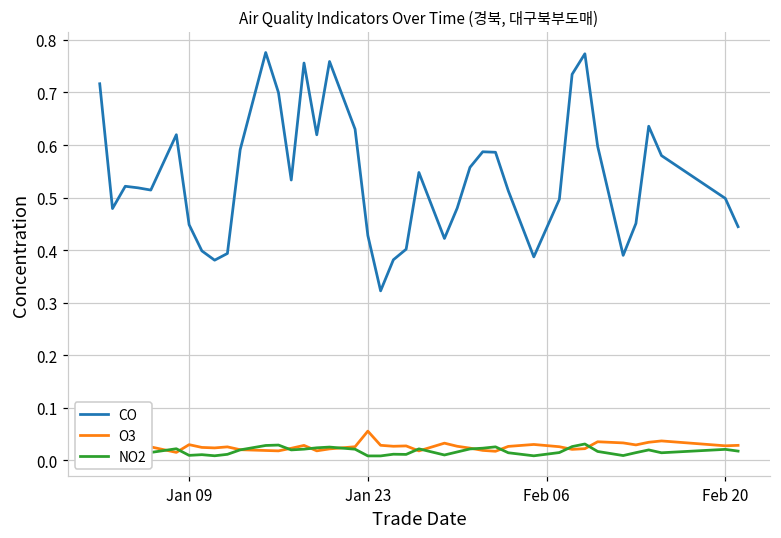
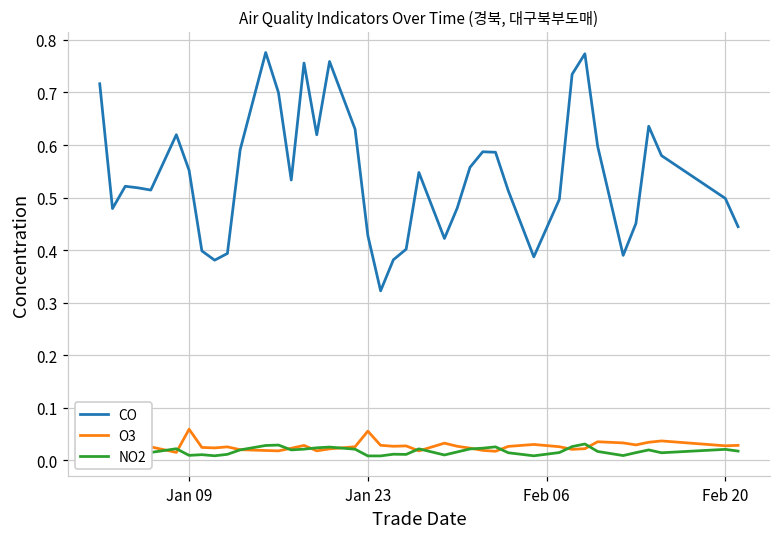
CO, Jan 09: 0.45 -> 0.55
O3, Jan 09: 0.03 -> 0.06
